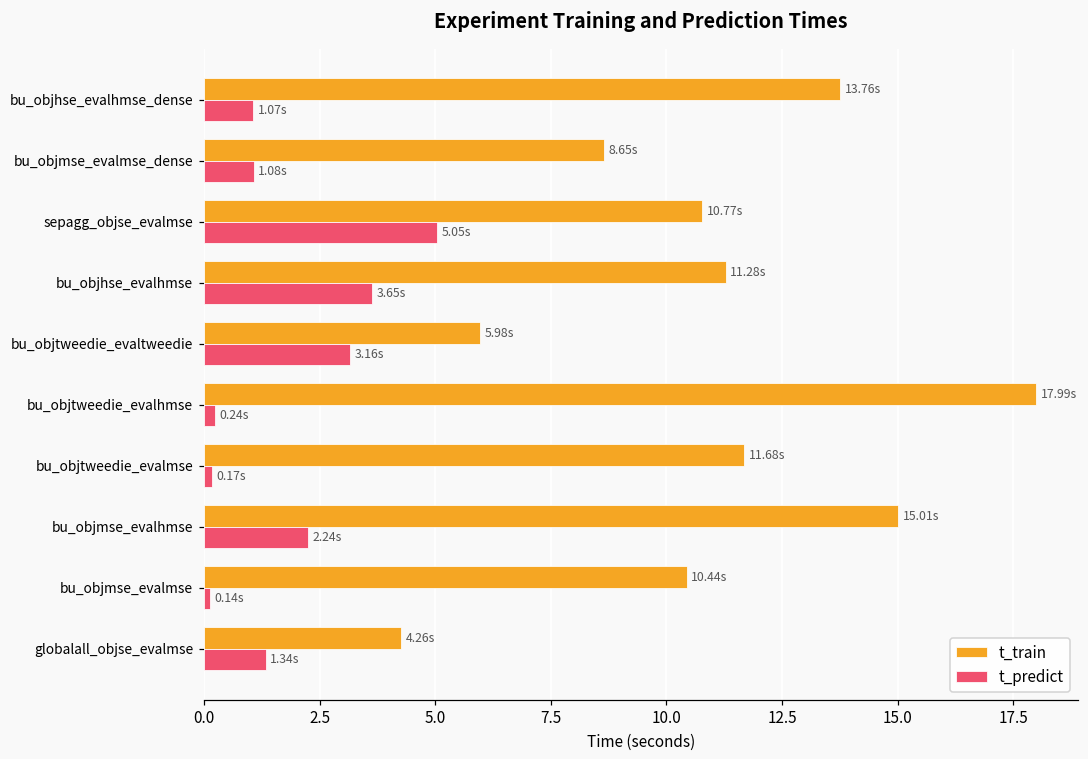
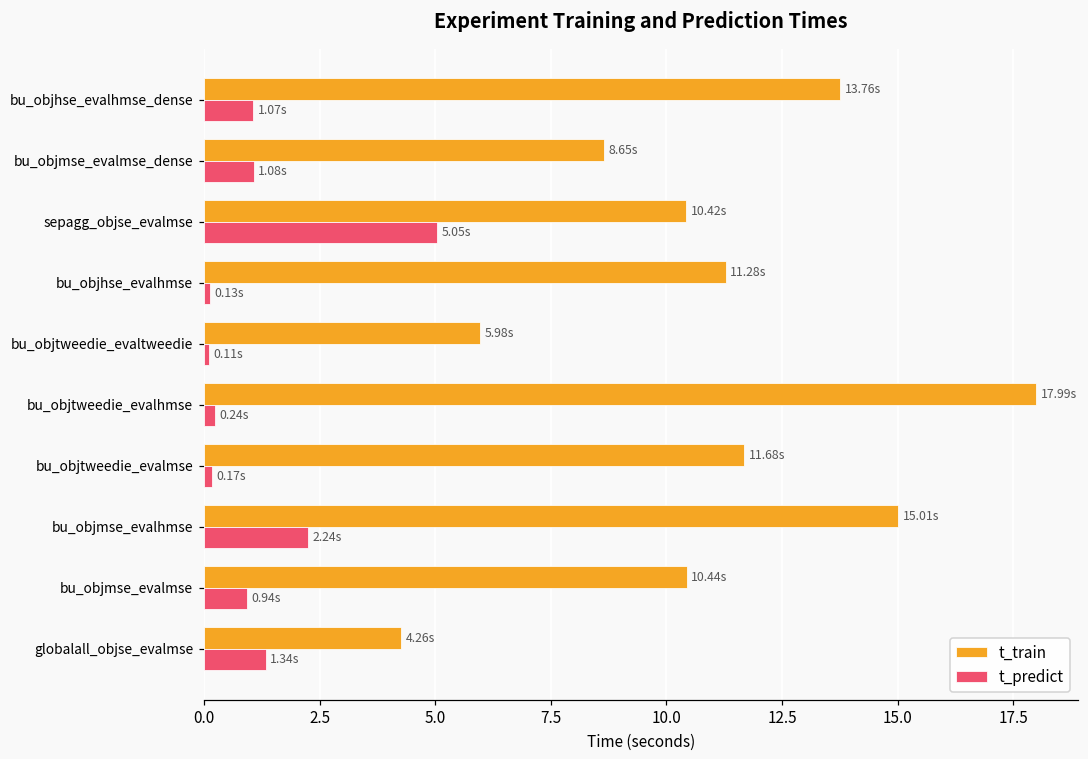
t_train, sepagg_objse_evalmse: 10.77s -> 10.42s
t_predict, bu_objhse_evalhmse: 3.65s -> 0.13s
t_predict, bu_objtweedie_evaltweedie: 3.16s -> 0.11s
t_predict, bu_objmse_evalmse: 0.14s -> 0.94s
